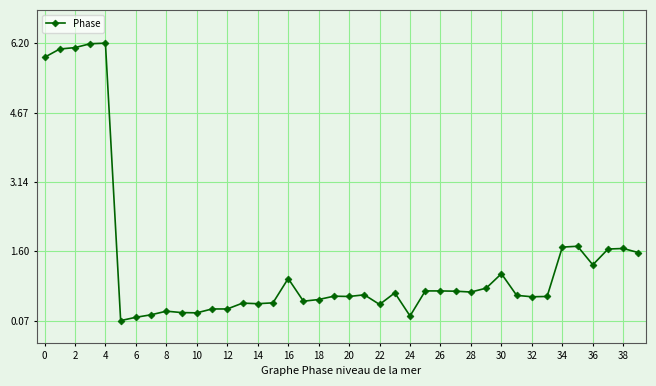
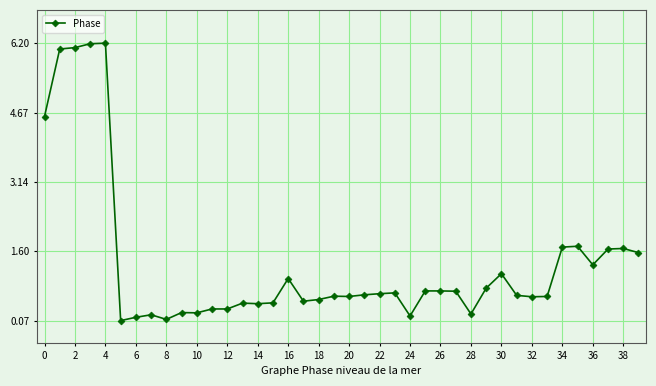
0: 5.9 -> 4.6
8: 0.3 -> 0.1
22: 0.4 -> 0.7
28: 0.7 -> 0.2
